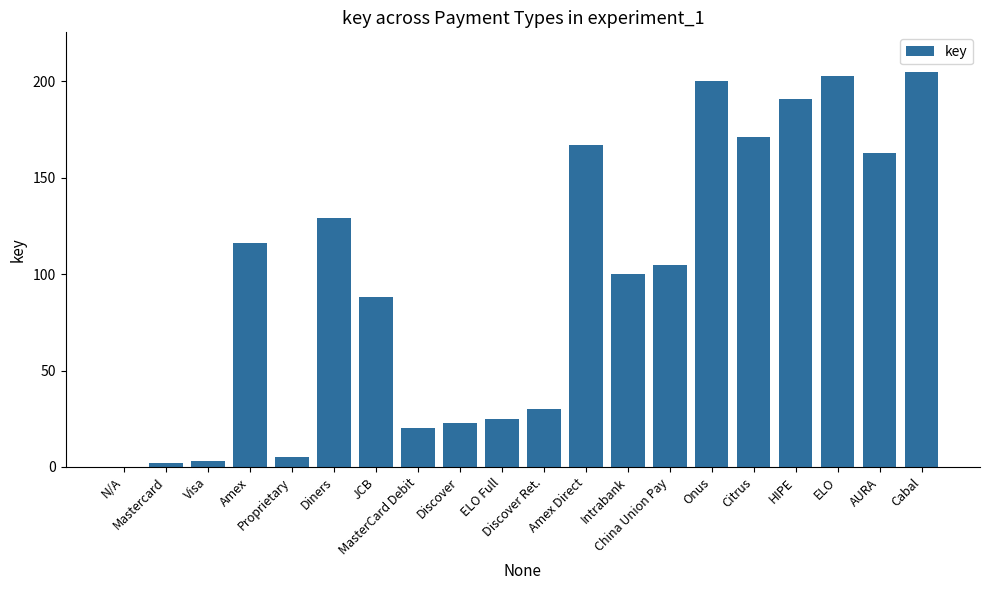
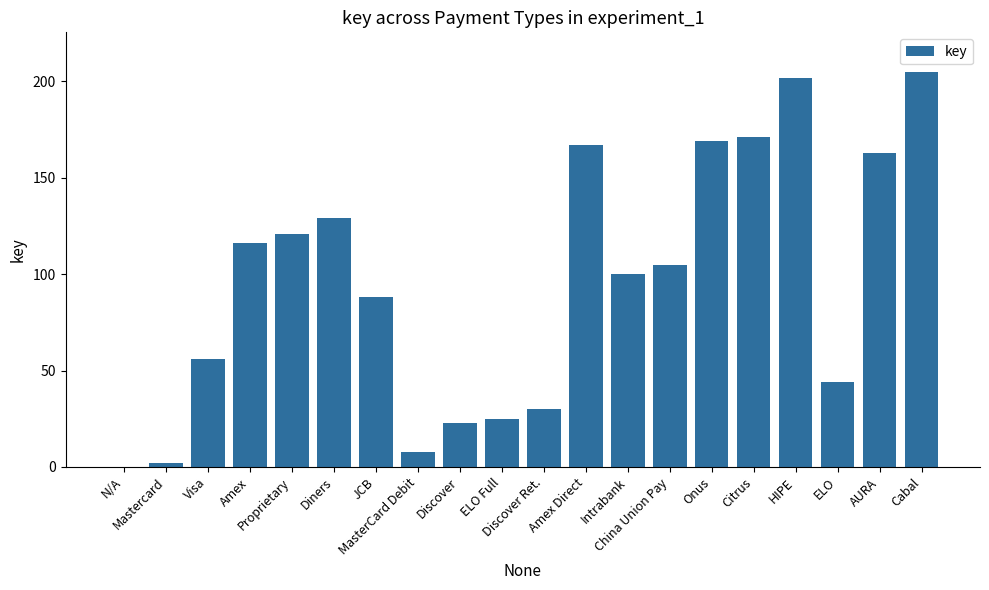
Visa: 3 -> 56
Proprietary: 5 -> 121
MasterCard Debit: 20 -> 8
Onus: 200 -> 169
HIPE: 191 -> 202
ELO: 203 -> 44
